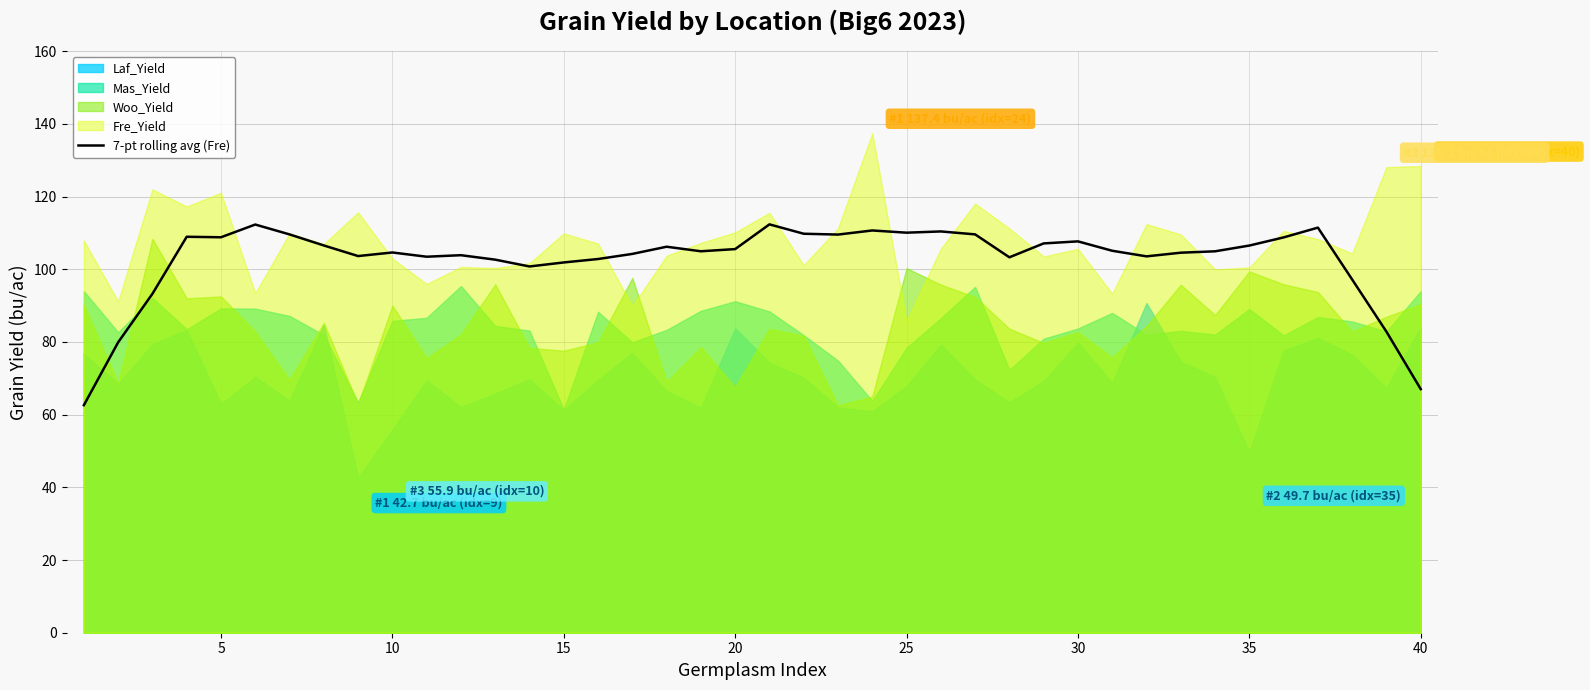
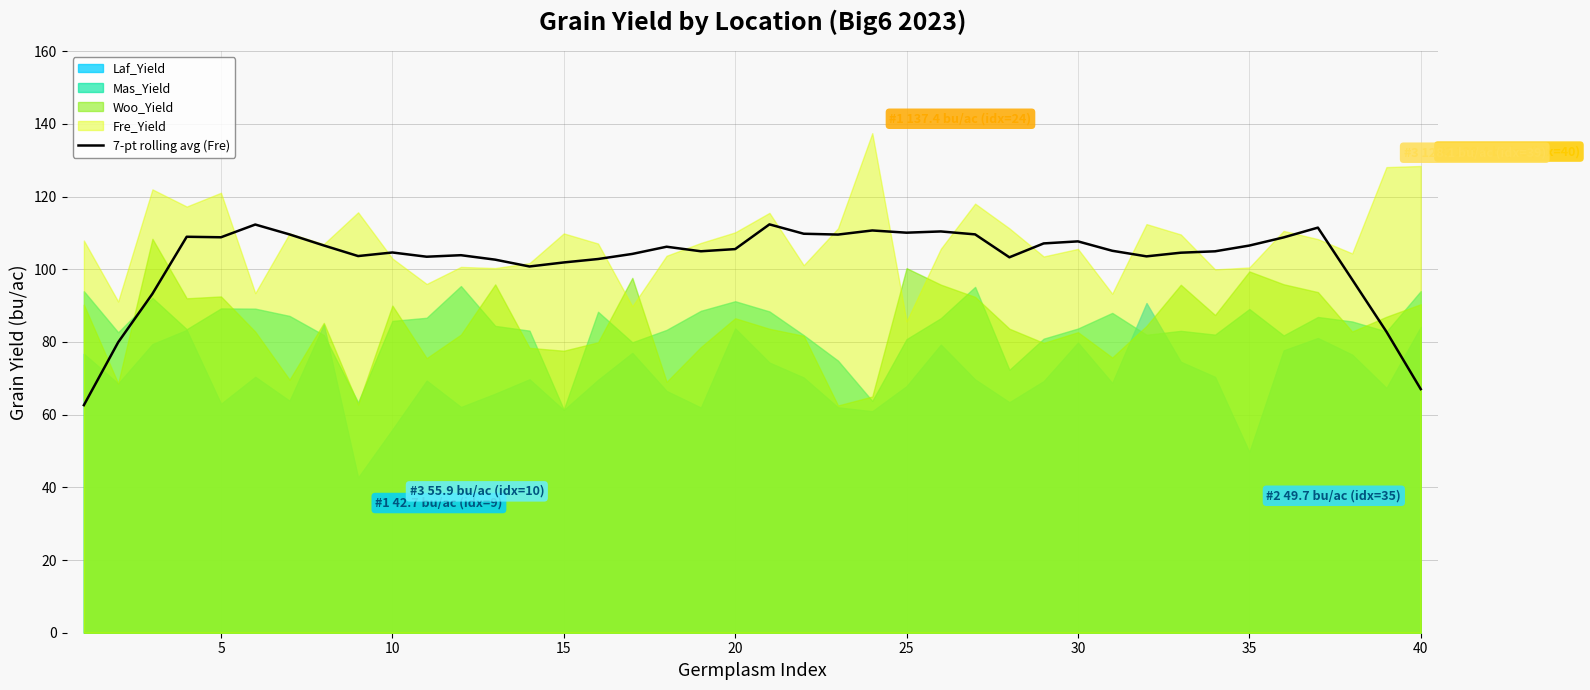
Woo_Yield, 20: 68 -> 87
Mas_Yield, 25: 78 -> 81
